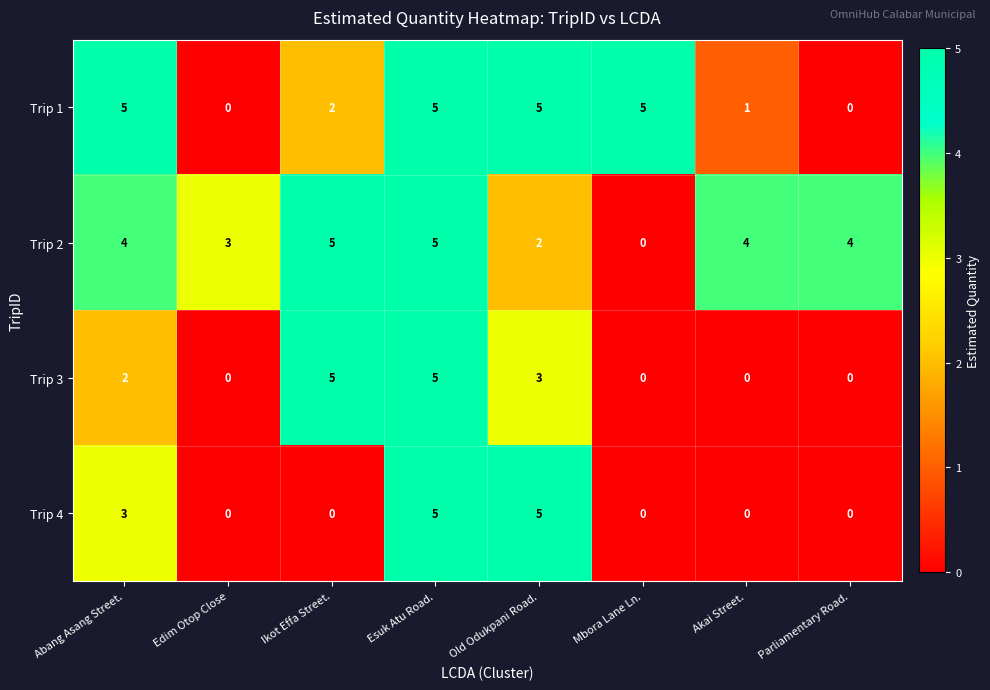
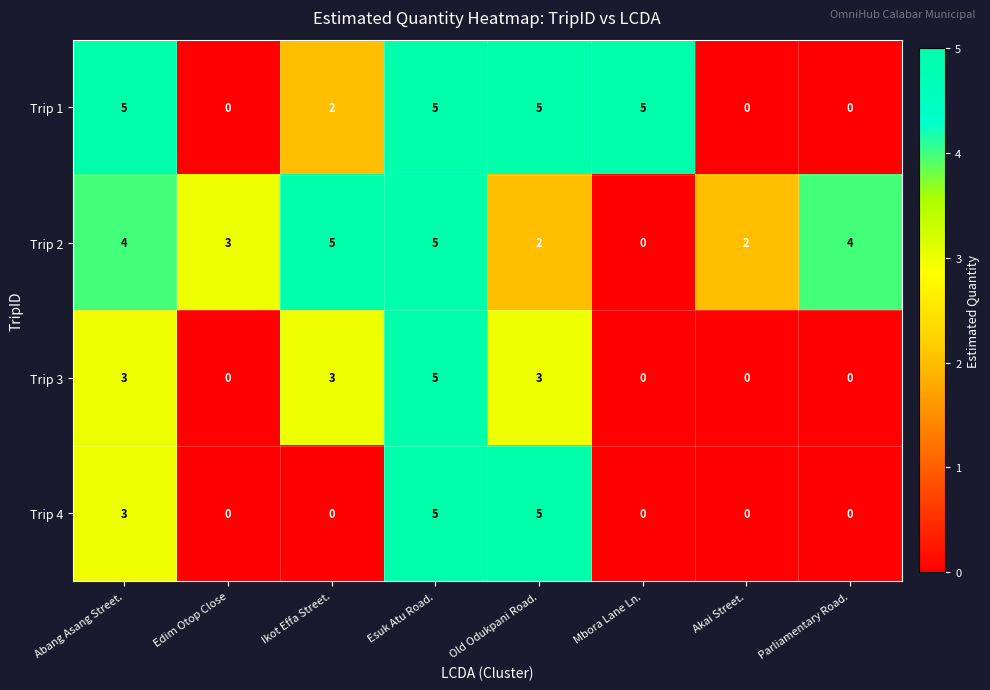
Trip 1, Akai Street.: 1 -> 0
Trip 2, Akai Street.: 4 -> 2
Trip 3, Abang Asang Street.: 2 -> 3
Trip 3, Ikot Effa Street.: 5 -> 3
